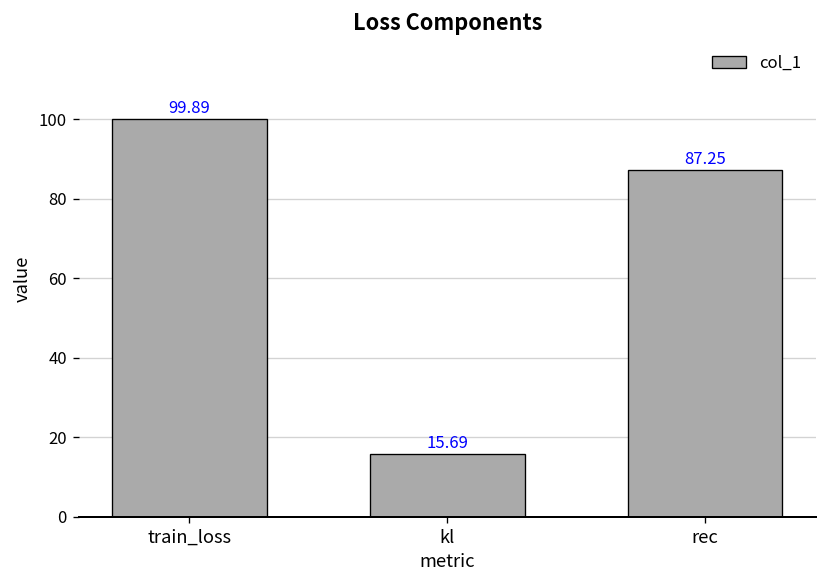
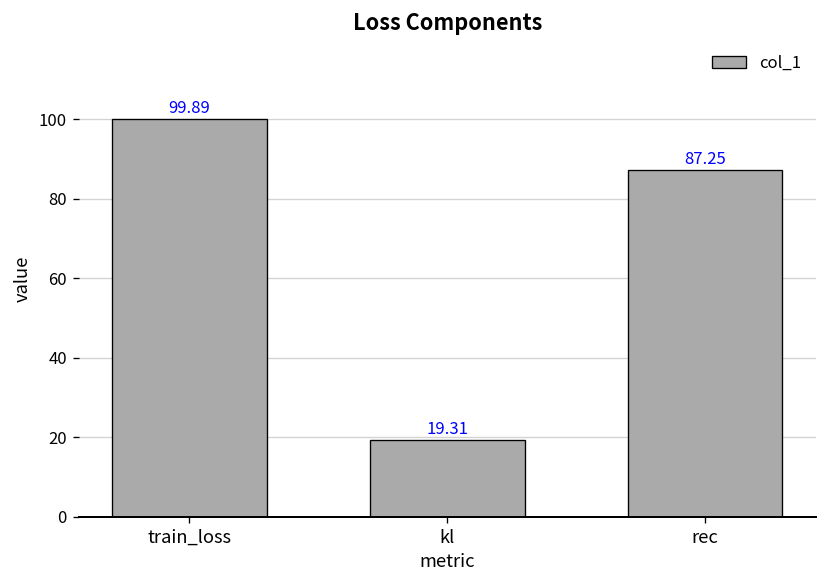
kl: 15.69 -> 19.31
